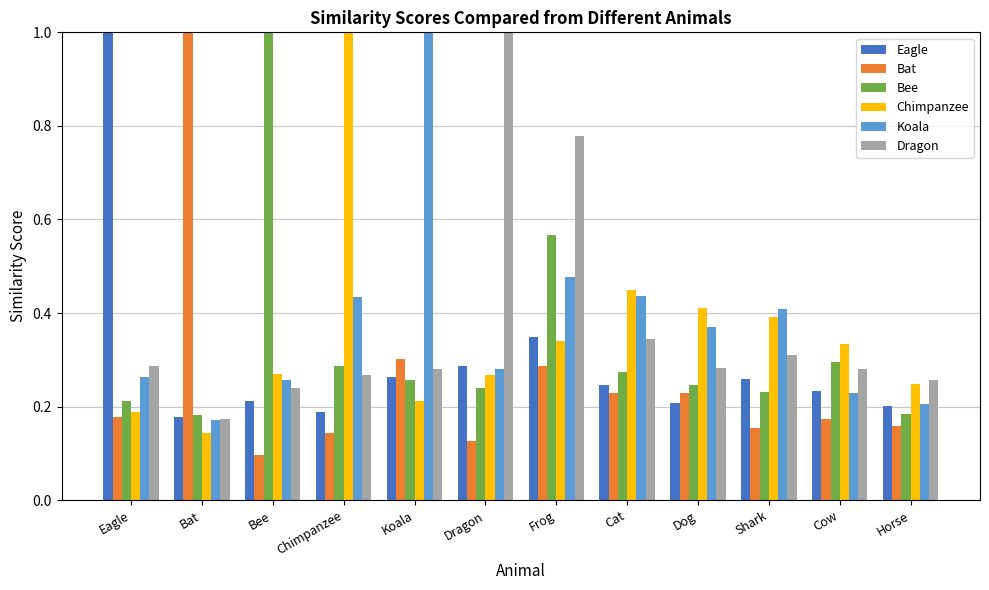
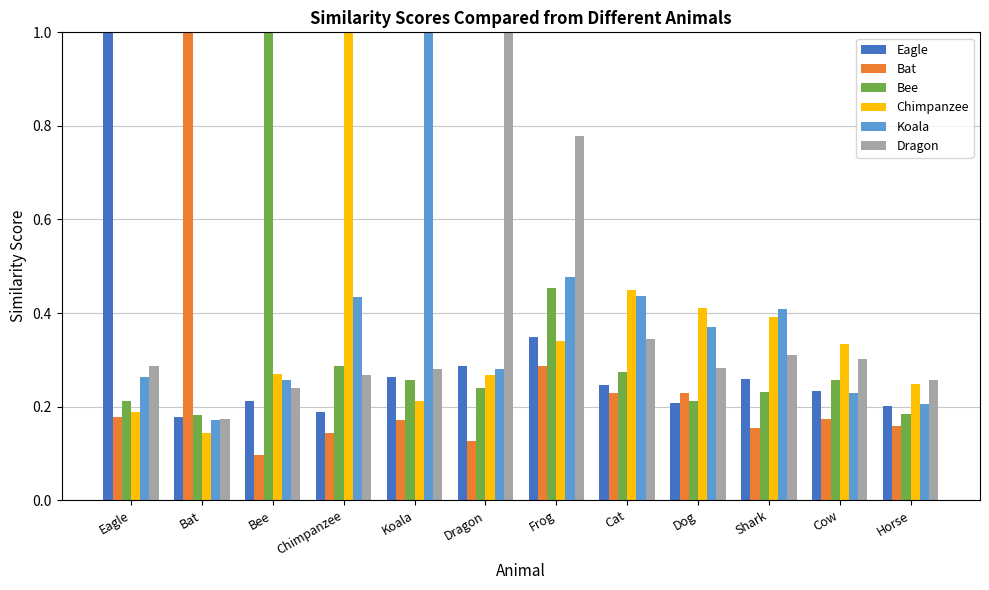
Bat, Koala: 0.30 -> 0.17
Bee, Frog: 0.57 -> 0.45
Bee, Dog: 0.25 -> 0.21
Bee, Cow: 0.29 -> 0.26
Dragon, Cow: 0.28 -> 0.30
